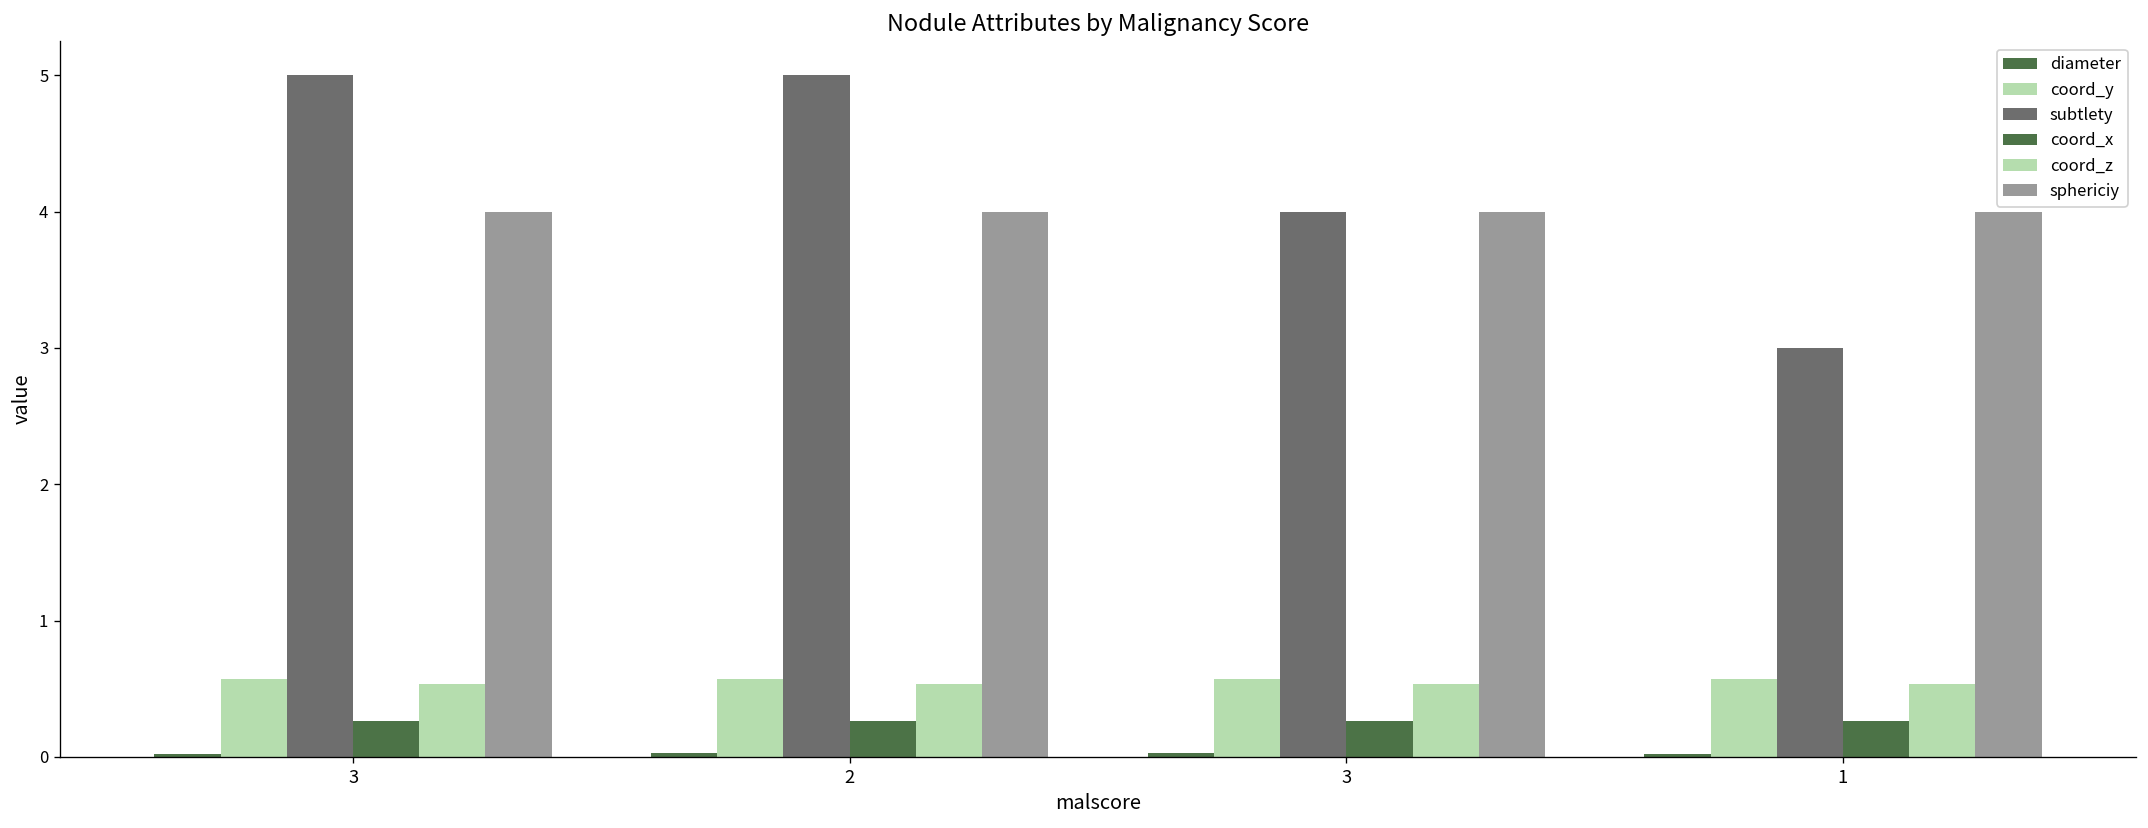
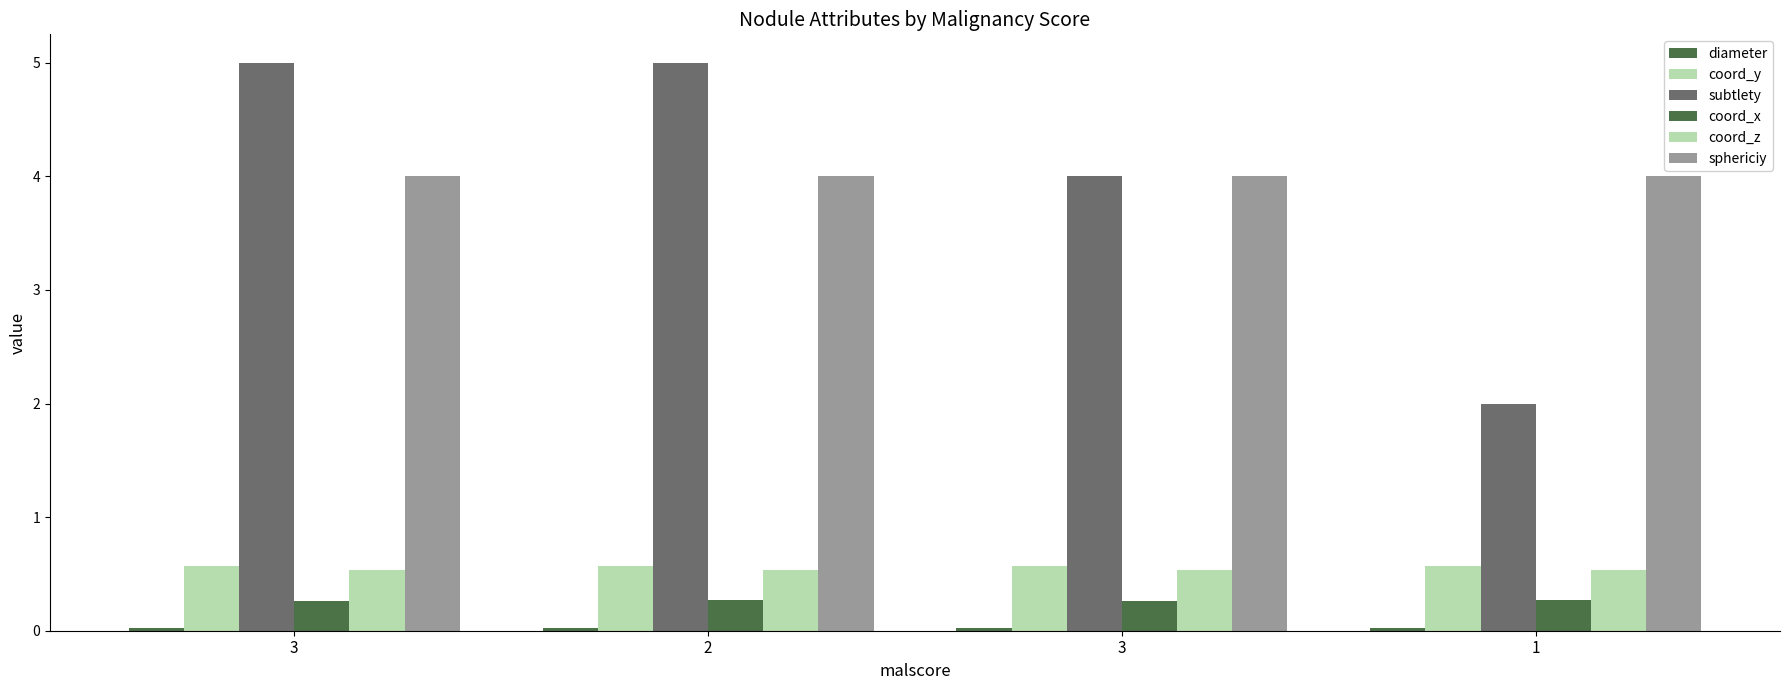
subtlety, 1: 3 -> 2
